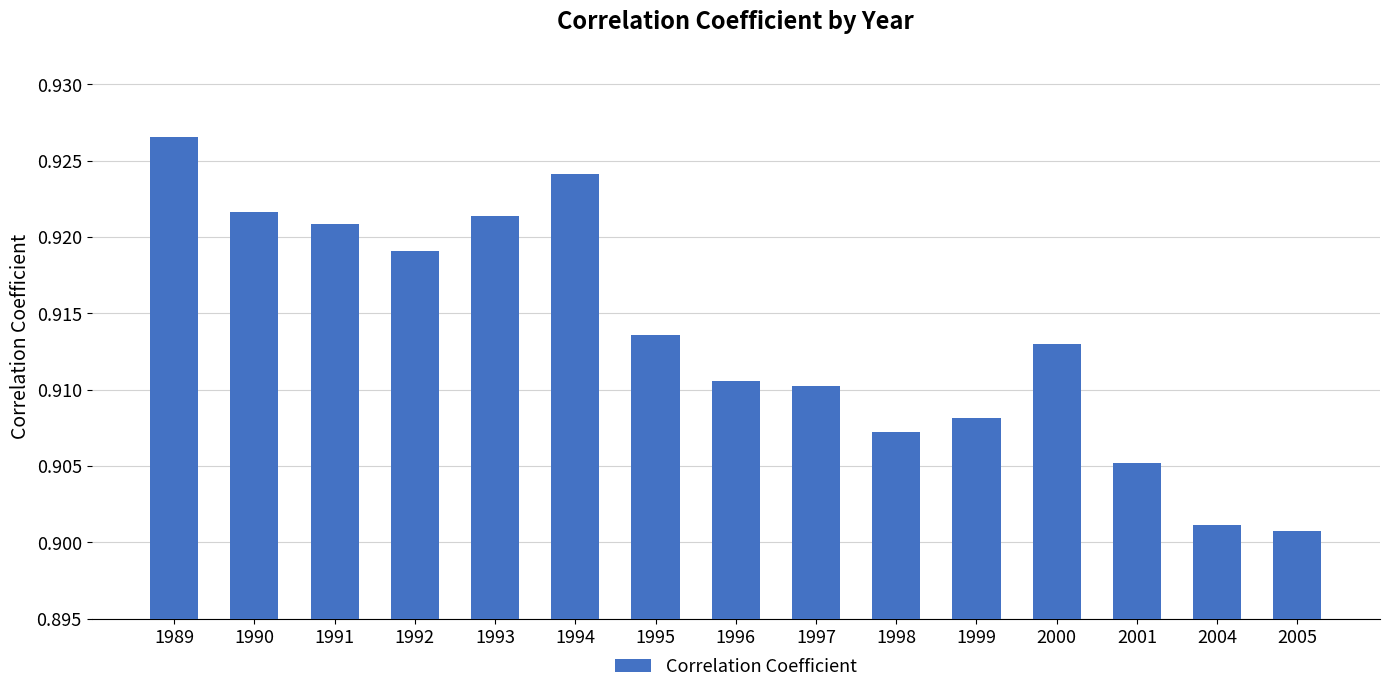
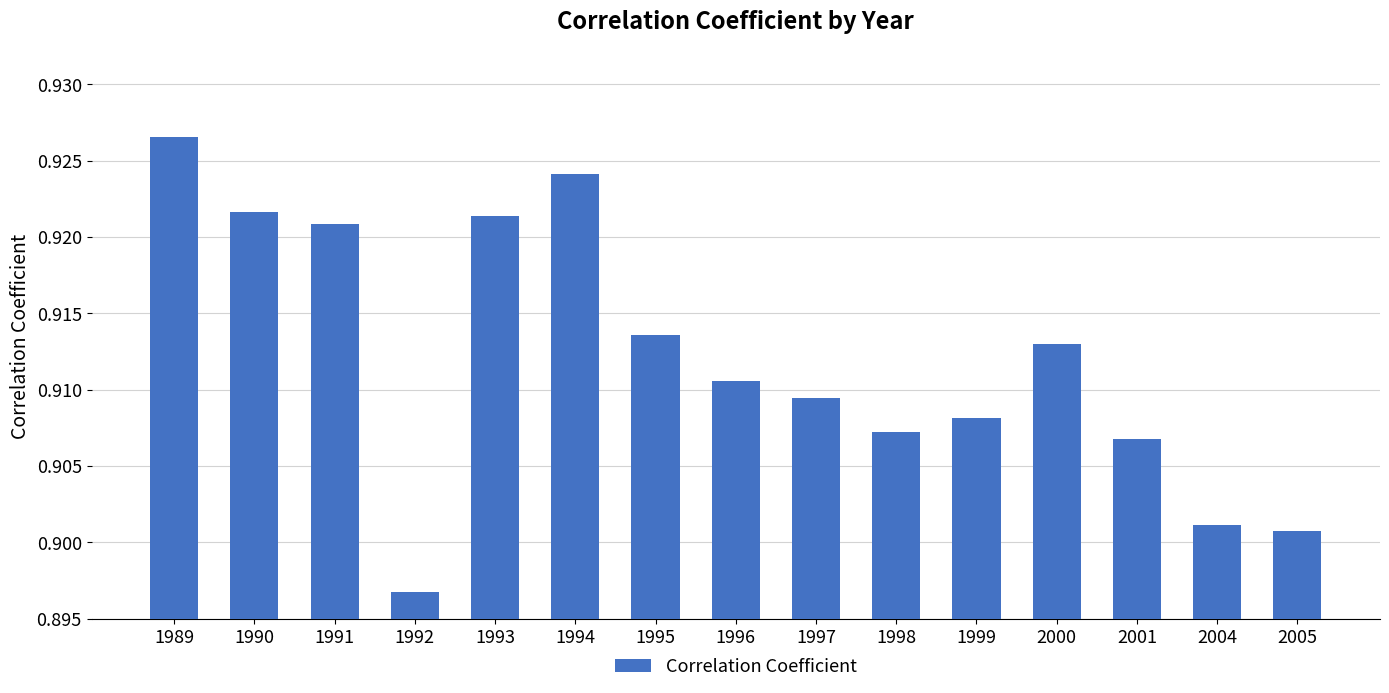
1992: 0.9191 -> 0.8967
1997: 0.9102 -> 0.9094
2001: 0.9052 -> 0.9067
